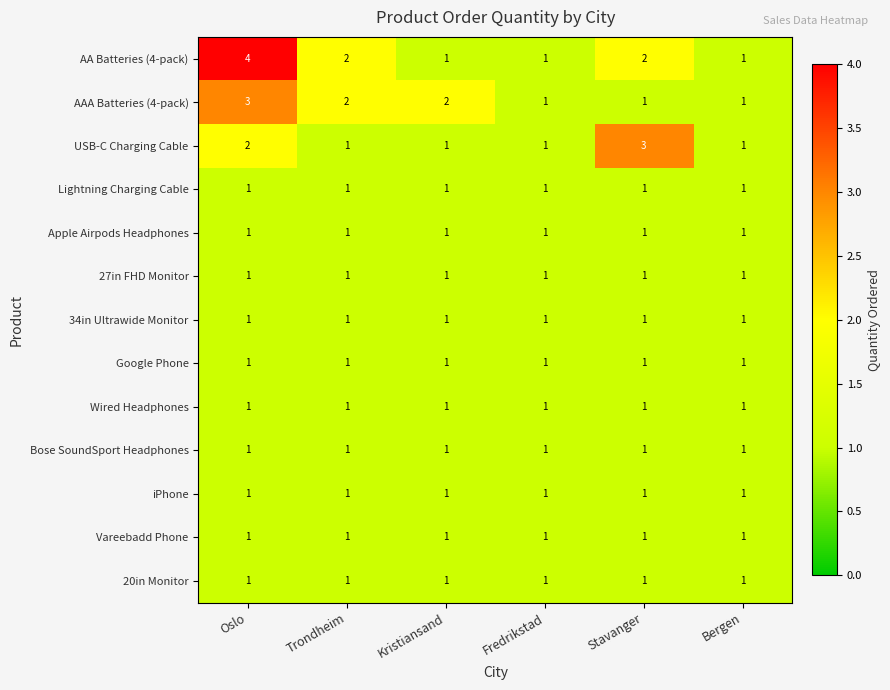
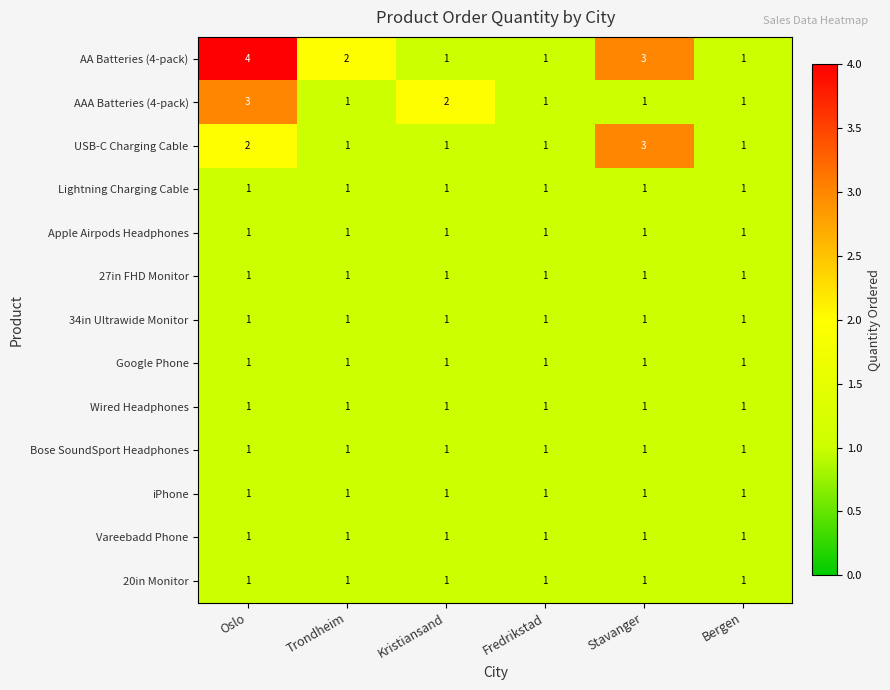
AA Batteries (4-pack), Stavanger: 2 -> 3
AAA Batteries (4-pack), Trondheim: 2 -> 1
